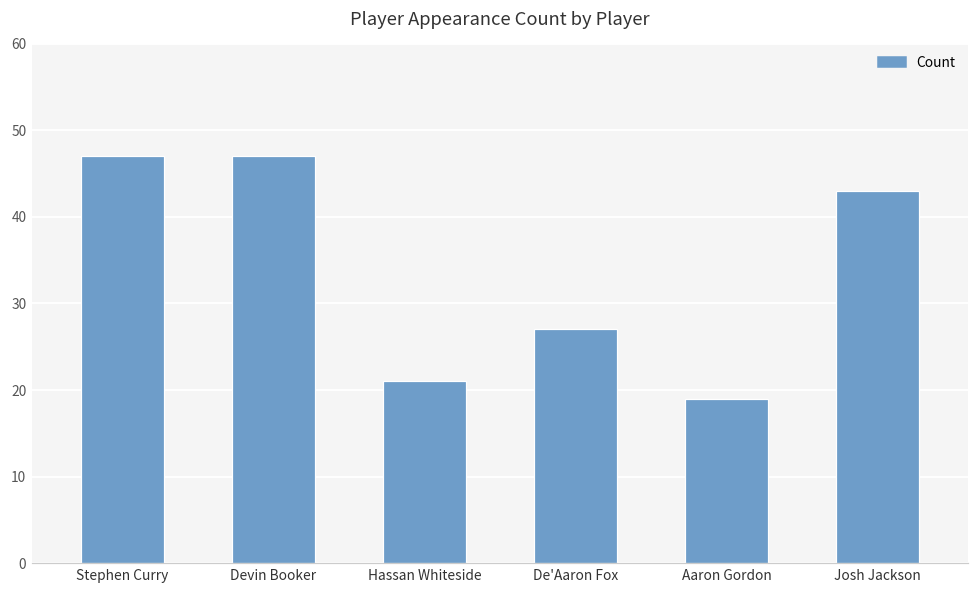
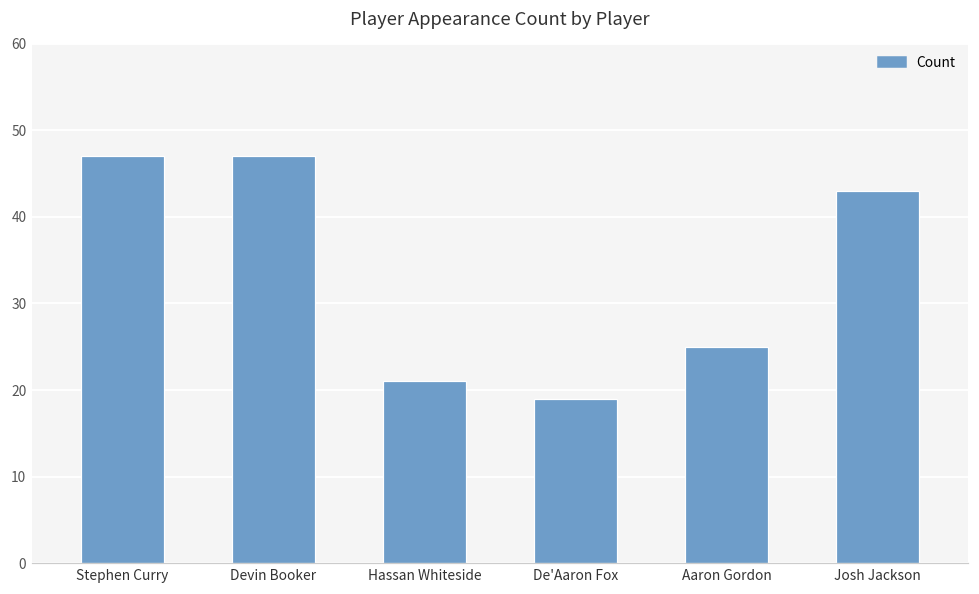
De'Aaron Fox: 27 -> 19
Aaron Gordon: 19 -> 25
